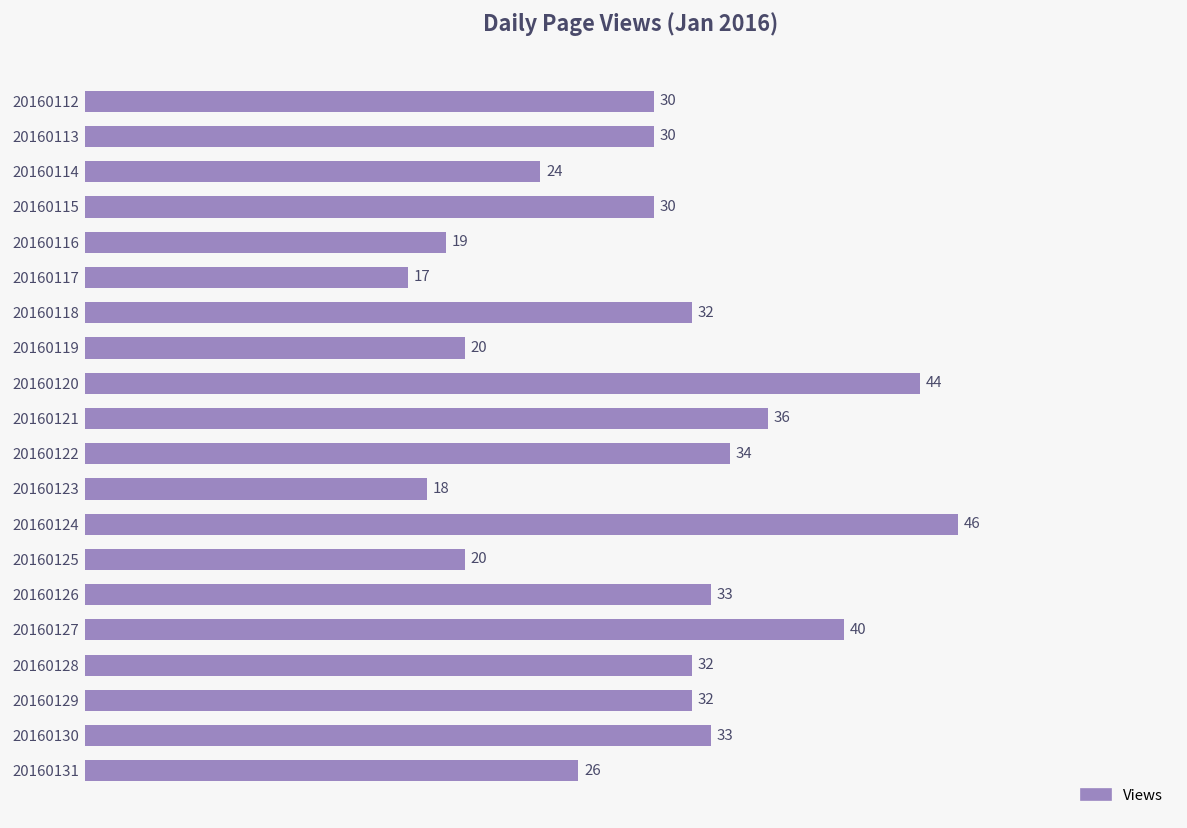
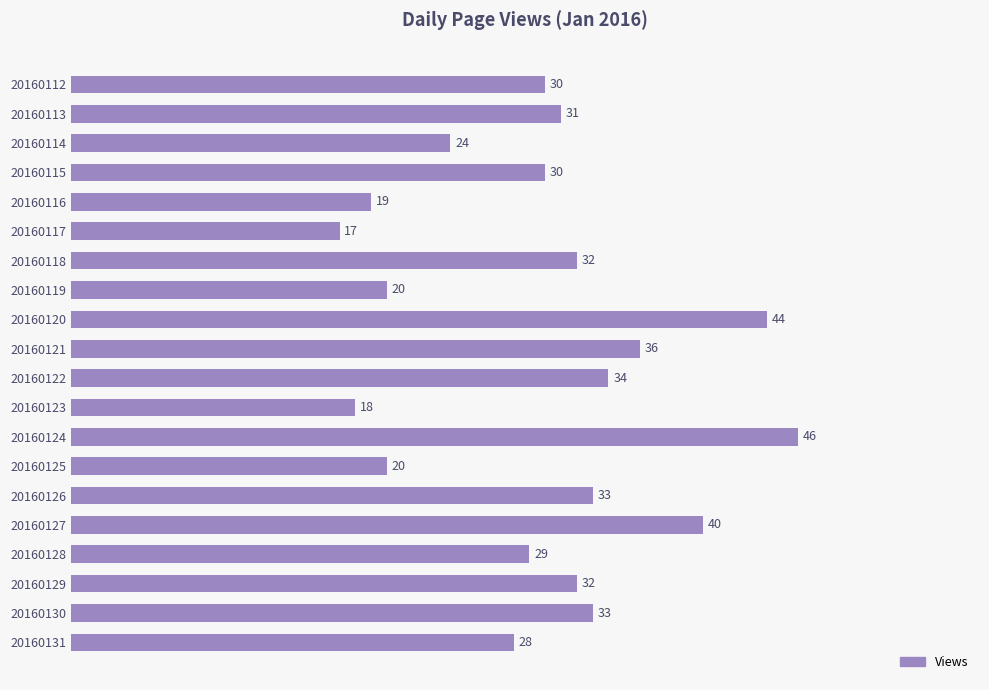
20160113: 30 -> 31
20160128: 32 -> 29
20160131: 26 -> 28
